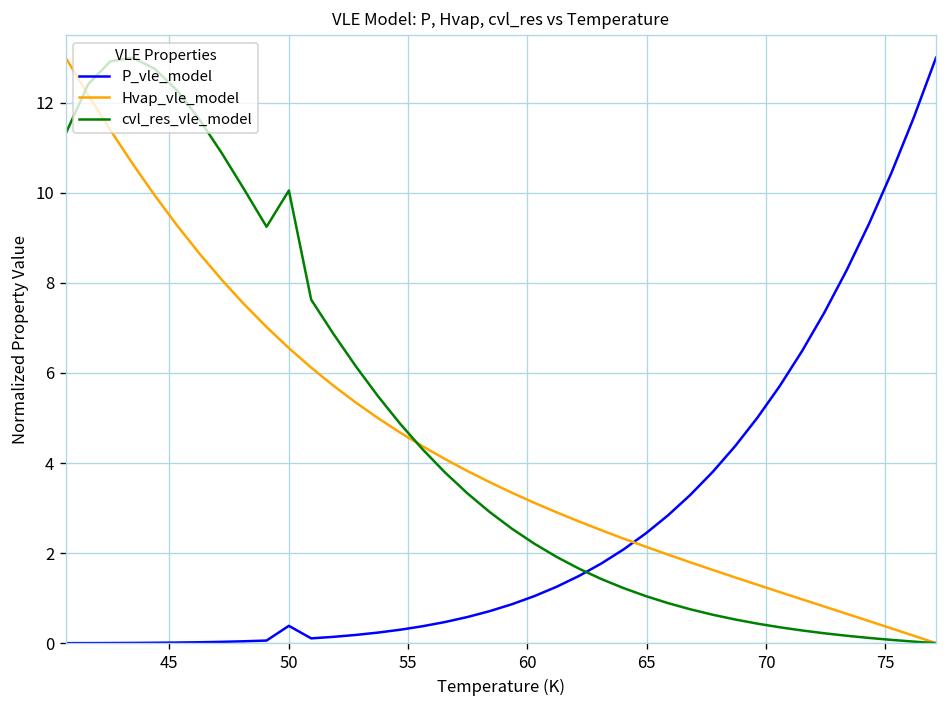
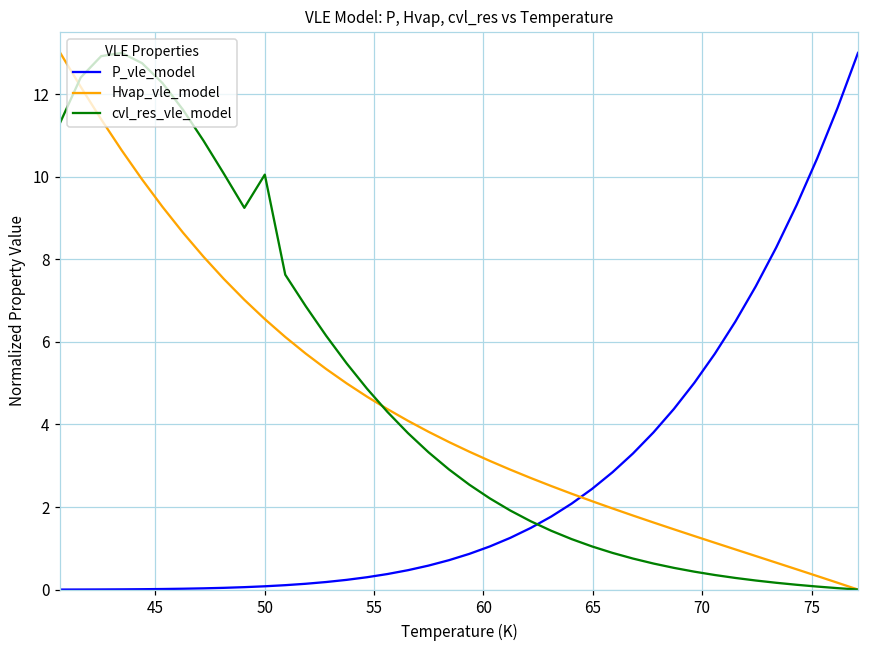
P_vle_model, 50: 0.4 -> 0.1
